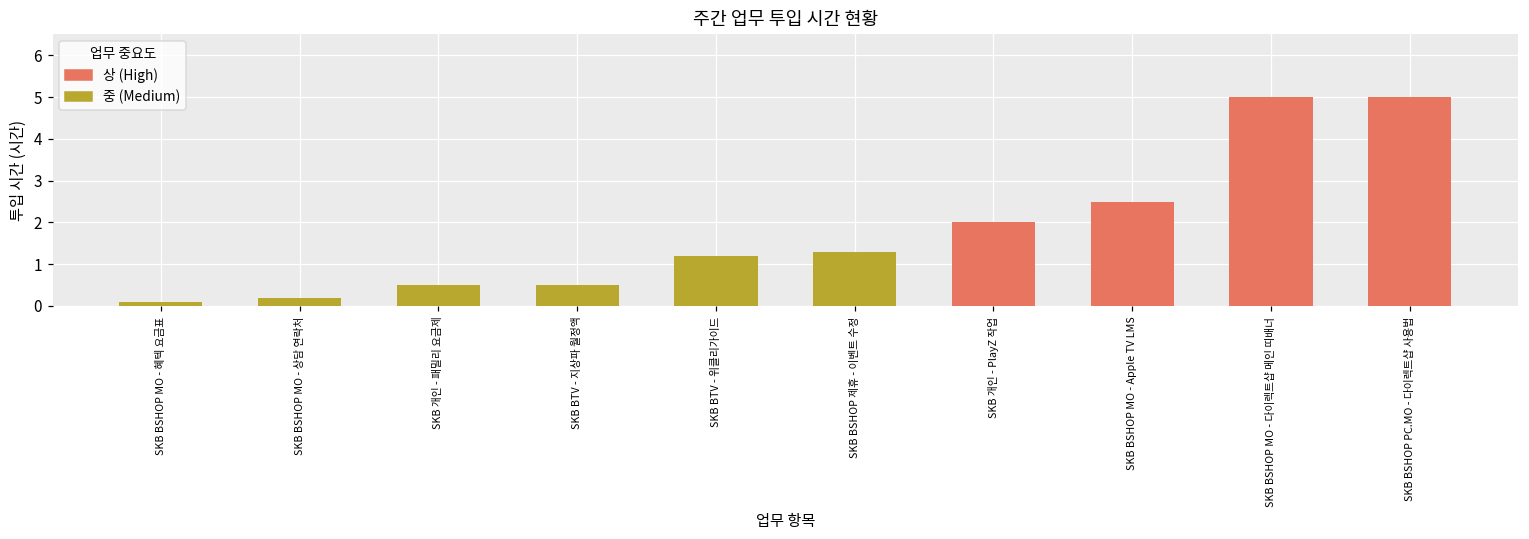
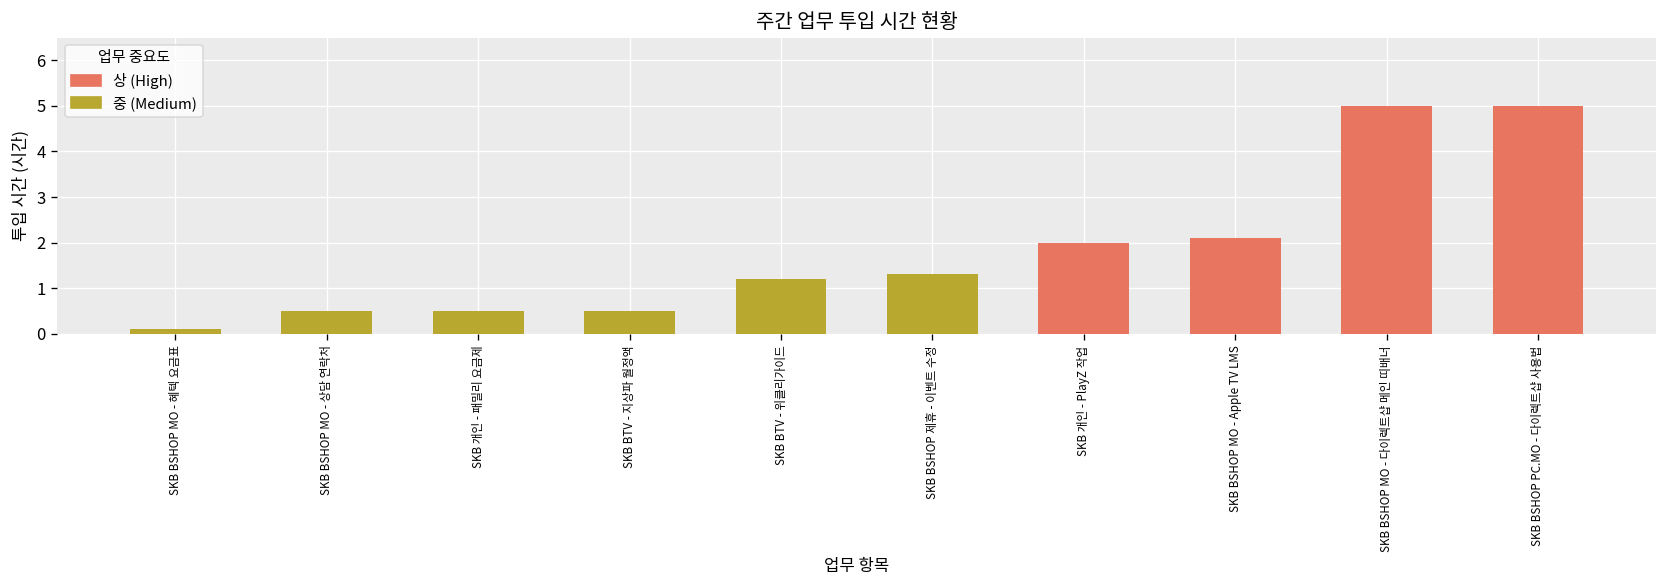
SKB BSHOP MO - 상담 연락처: 0.2 -> 0.5
SKB BSHOP MO - Apple TV LMS: 2.5 -> 2.1
